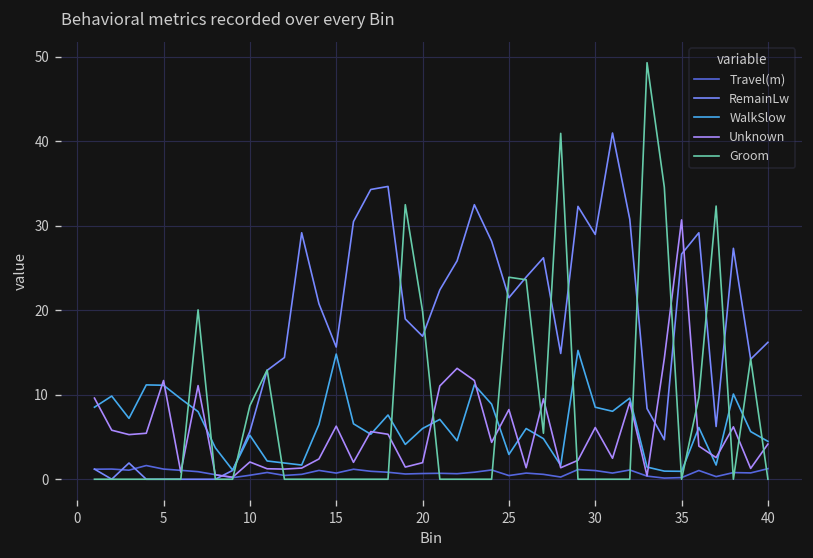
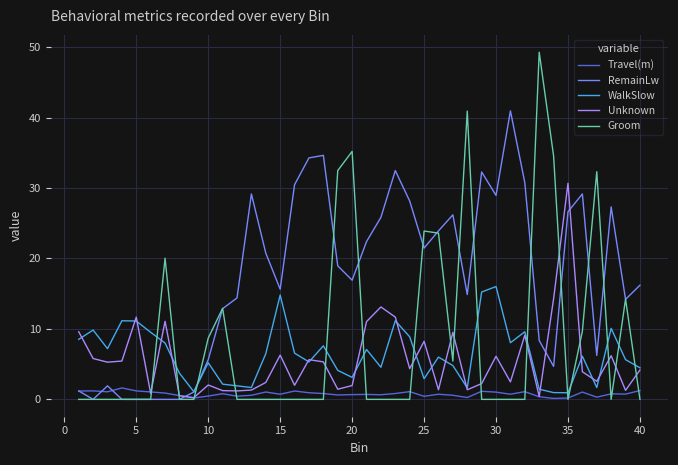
WalkSlow, 20: 6 -> 3
Groom, 20: 20 -> 35
WalkSlow, 30: 9 -> 16
